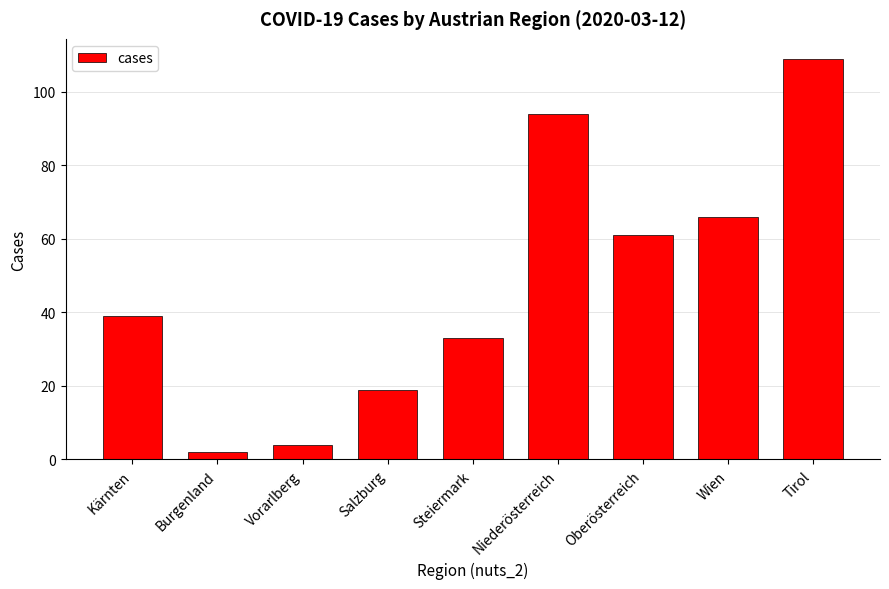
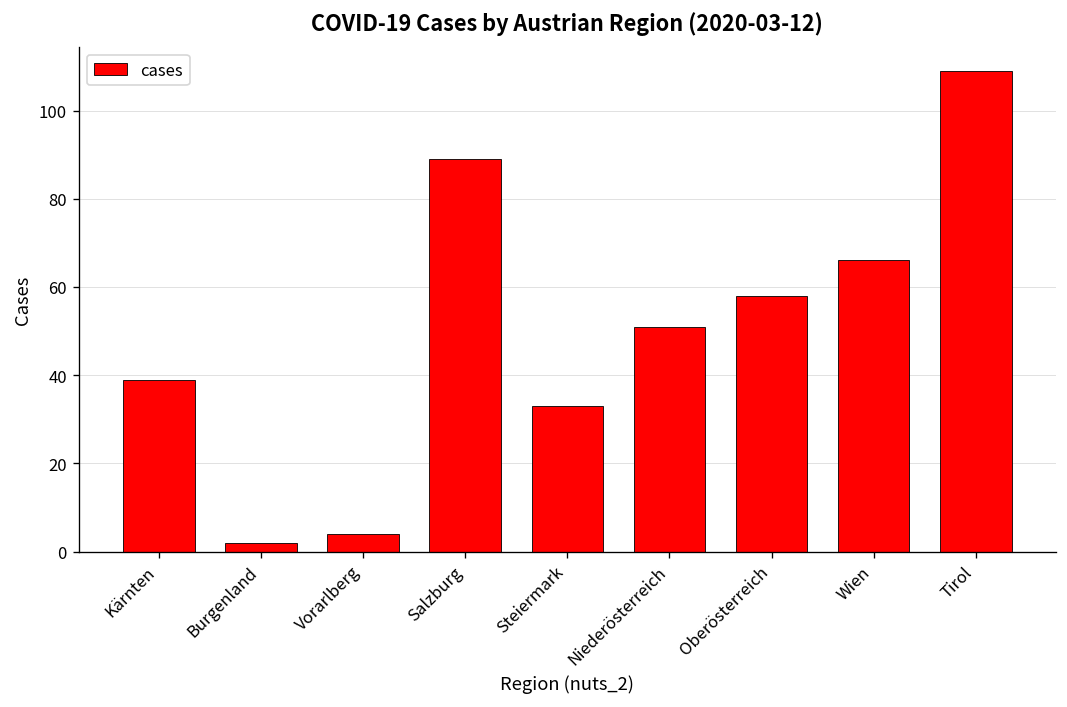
Salzburg: 19 -> 89
Niederösterreich: 94 -> 51
Oberösterreich: 61 -> 58
